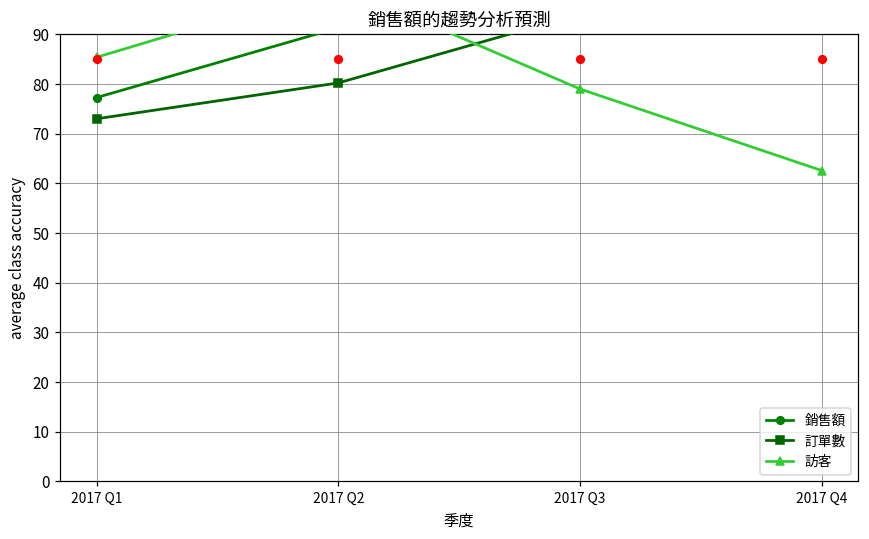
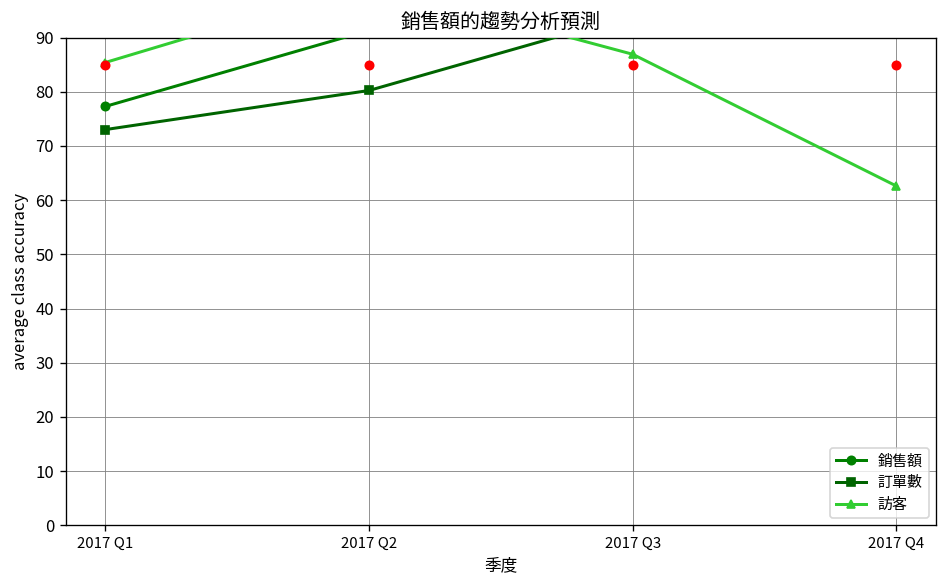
訪客, 2017 Q3: 79 -> 87
